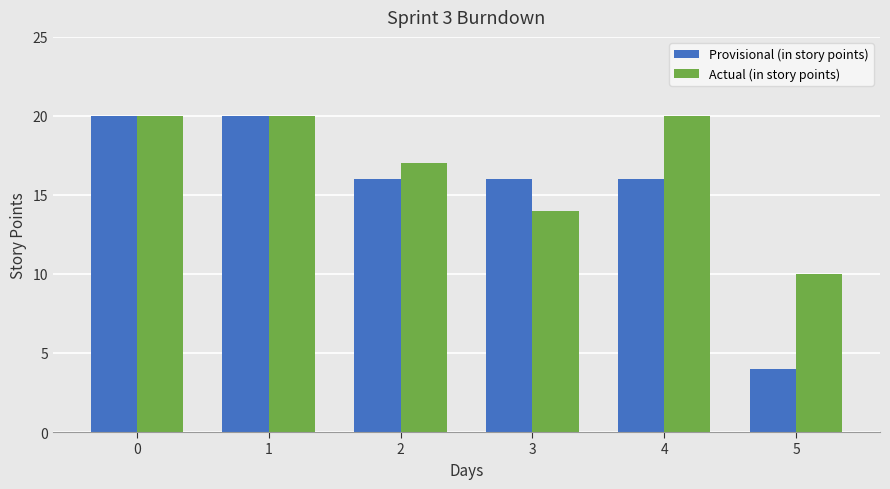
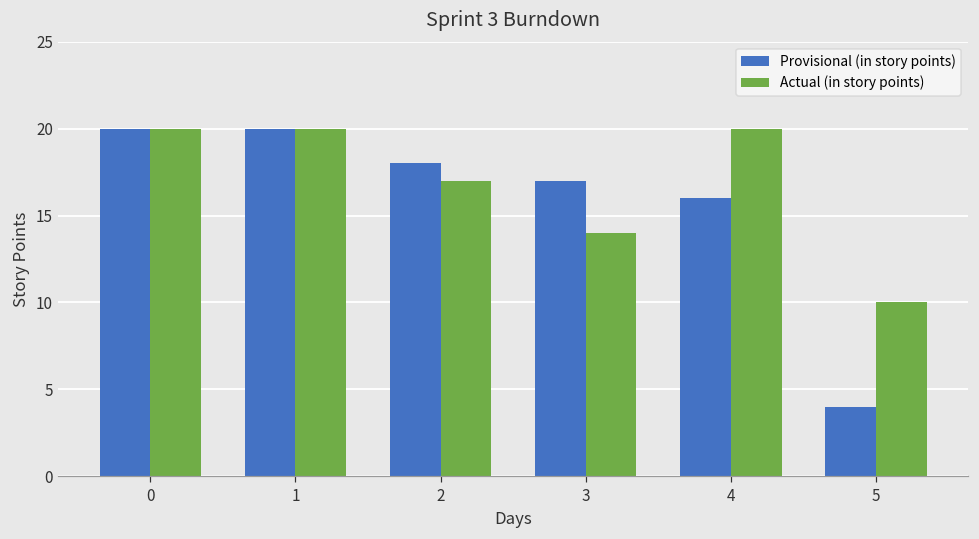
Provisional (in story points), 2: 16 -> 18
Provisional (in story points), 3: 16 -> 17
